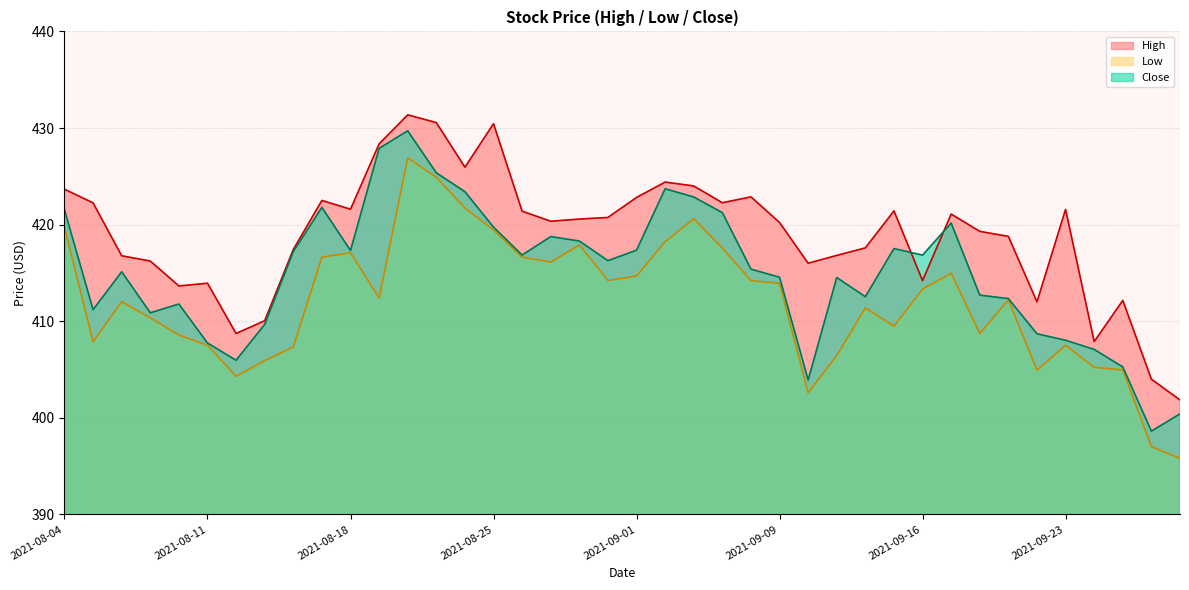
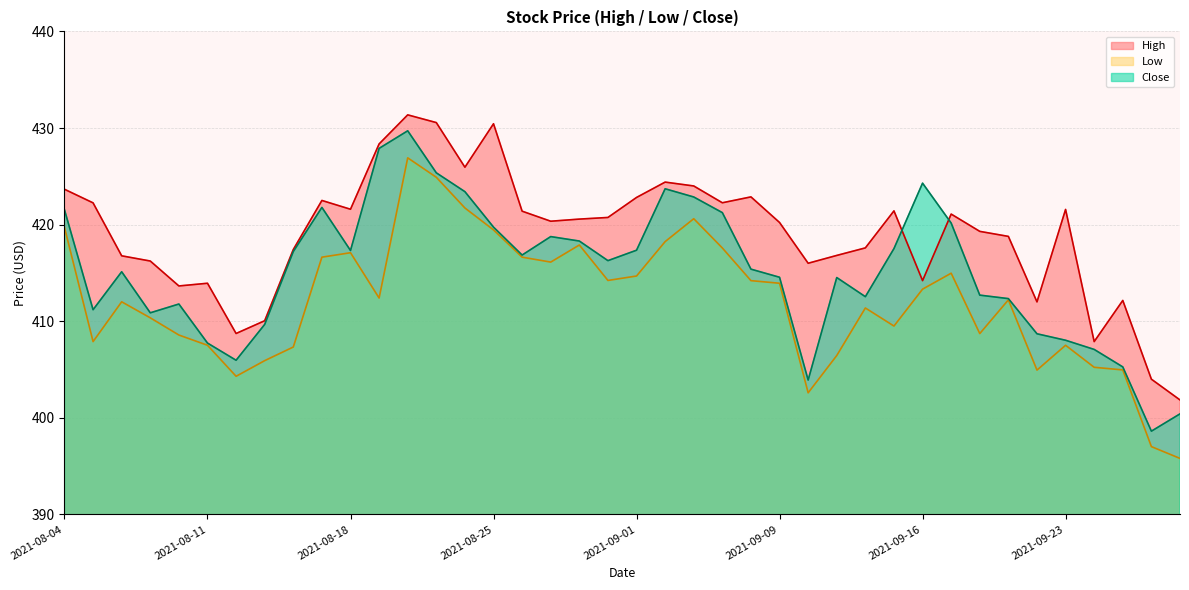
Close, 2021-09-16: 417 -> 424
